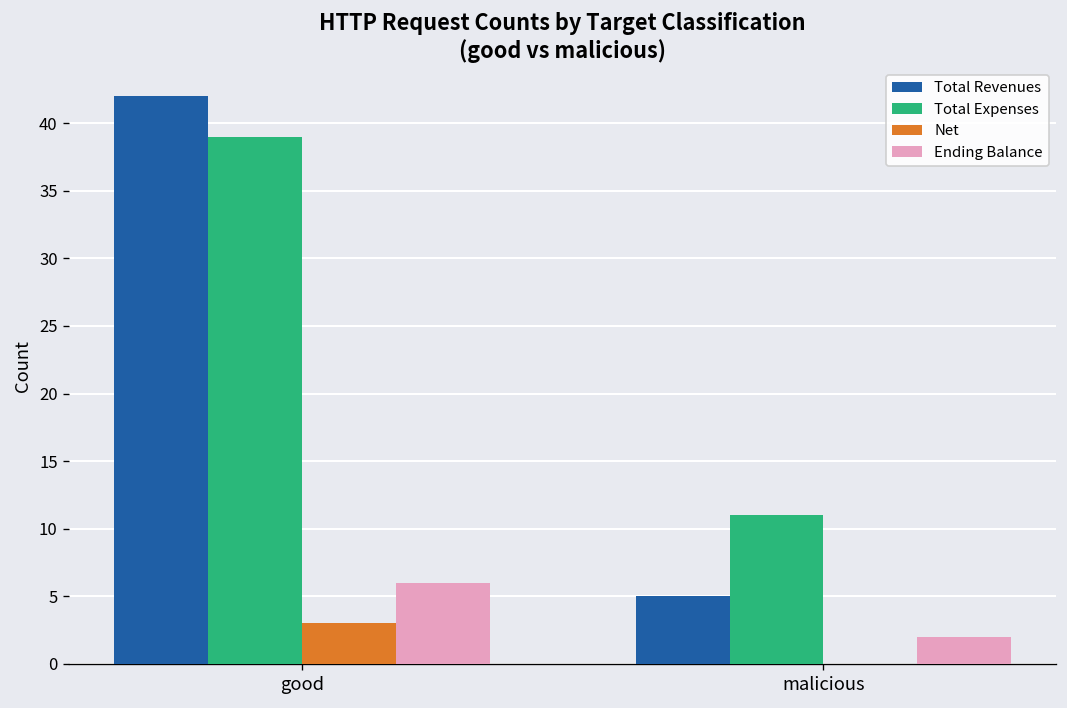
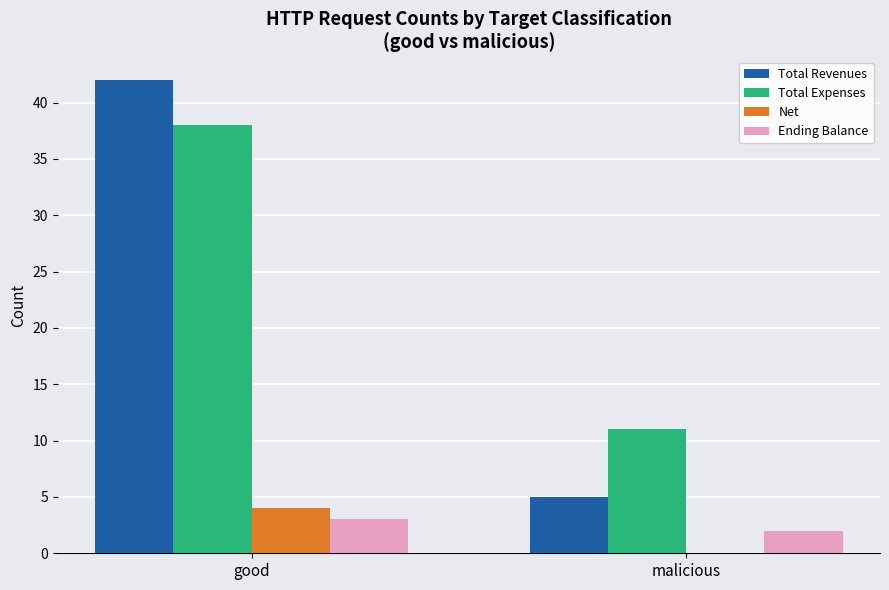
Total Expenses, good: 39 -> 38
Net, good: 3 -> 4
Ending Balance, good: 6 -> 3
